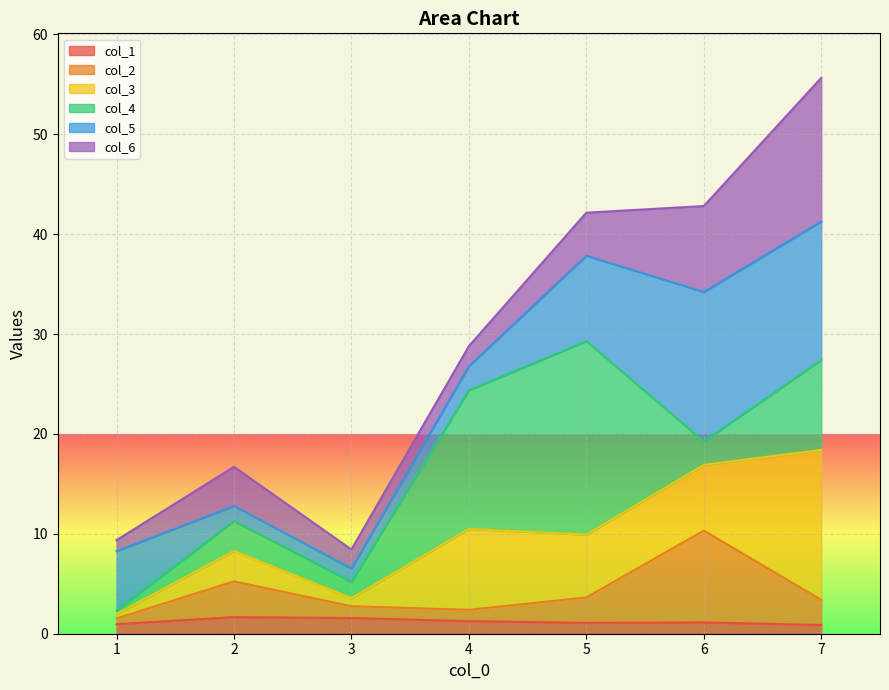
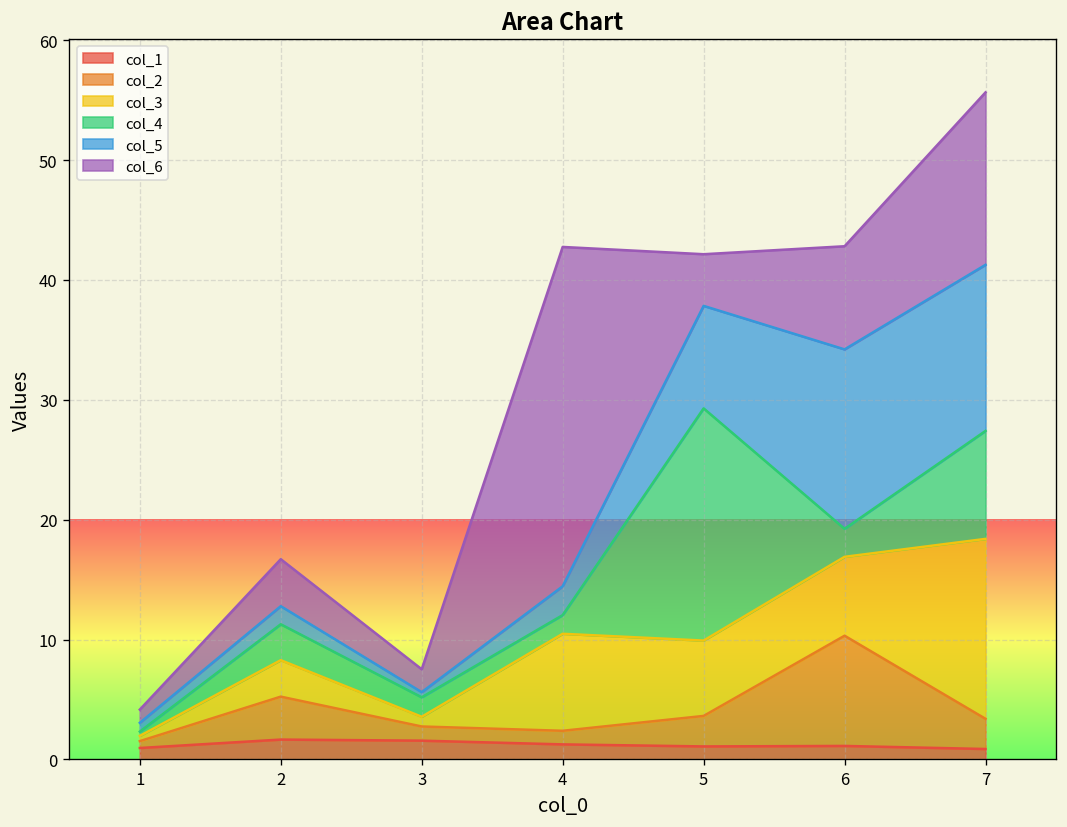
col_5, 1: 6 -> 1
col_5, 3: 1 -> 0
col_4, 4: 14 -> 2
col_6, 4: 2 -> 28
